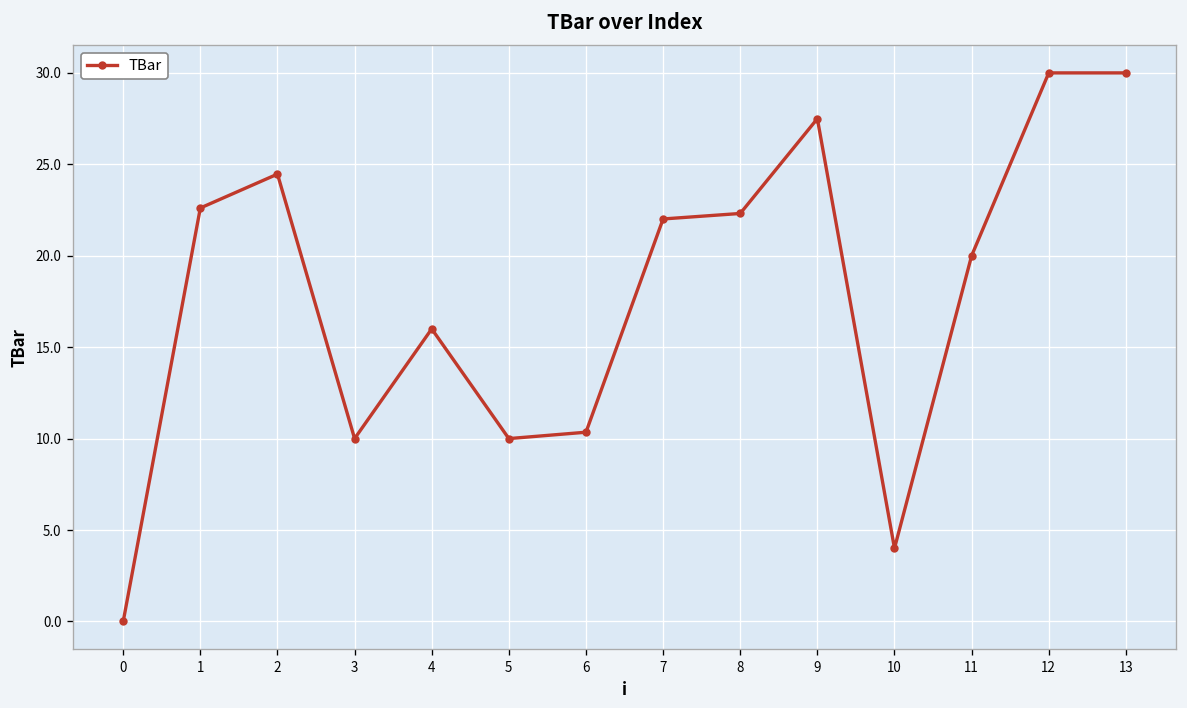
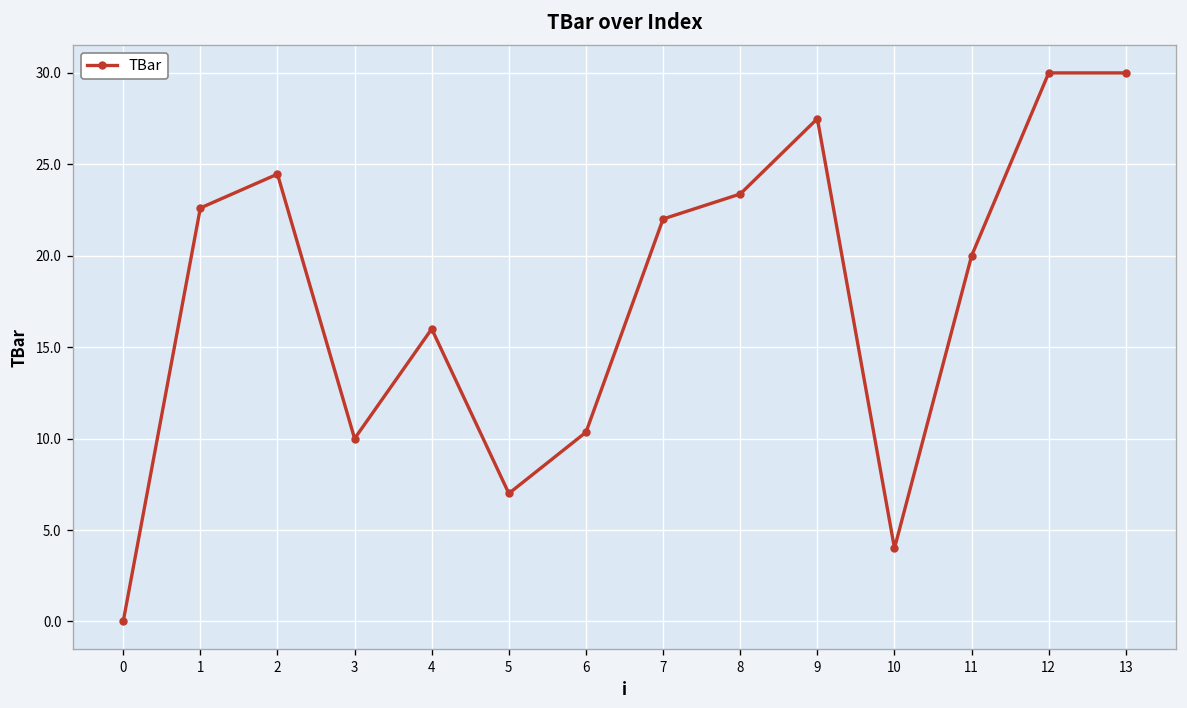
5: 10 -> 7
8: 22.3 -> 23.4
